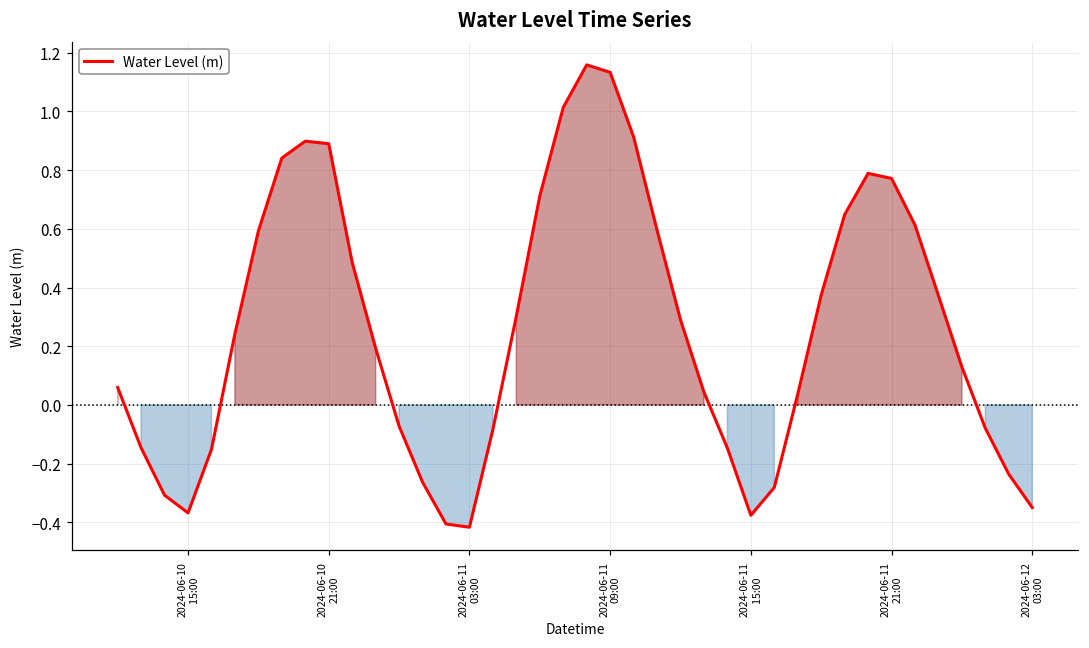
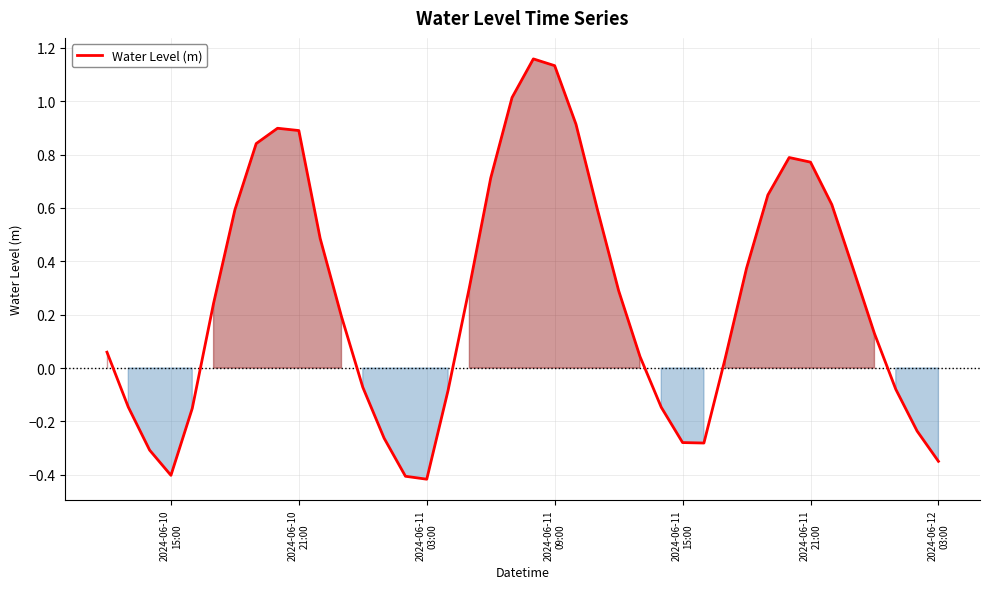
2024-06-10 15:00: -0.37 -> -0.40
2024-06-11 15:00: -0.38 -> -0.28
